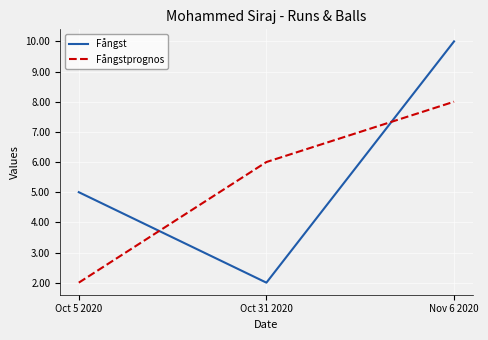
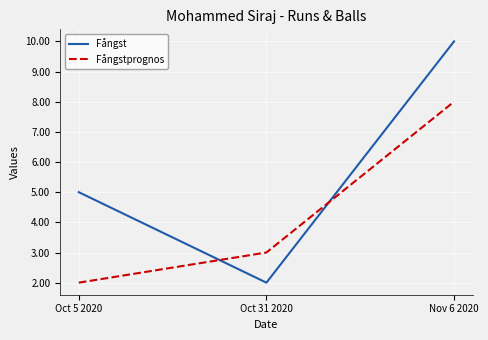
Fångstprognos, Oct 31 2020: 6 -> 3
